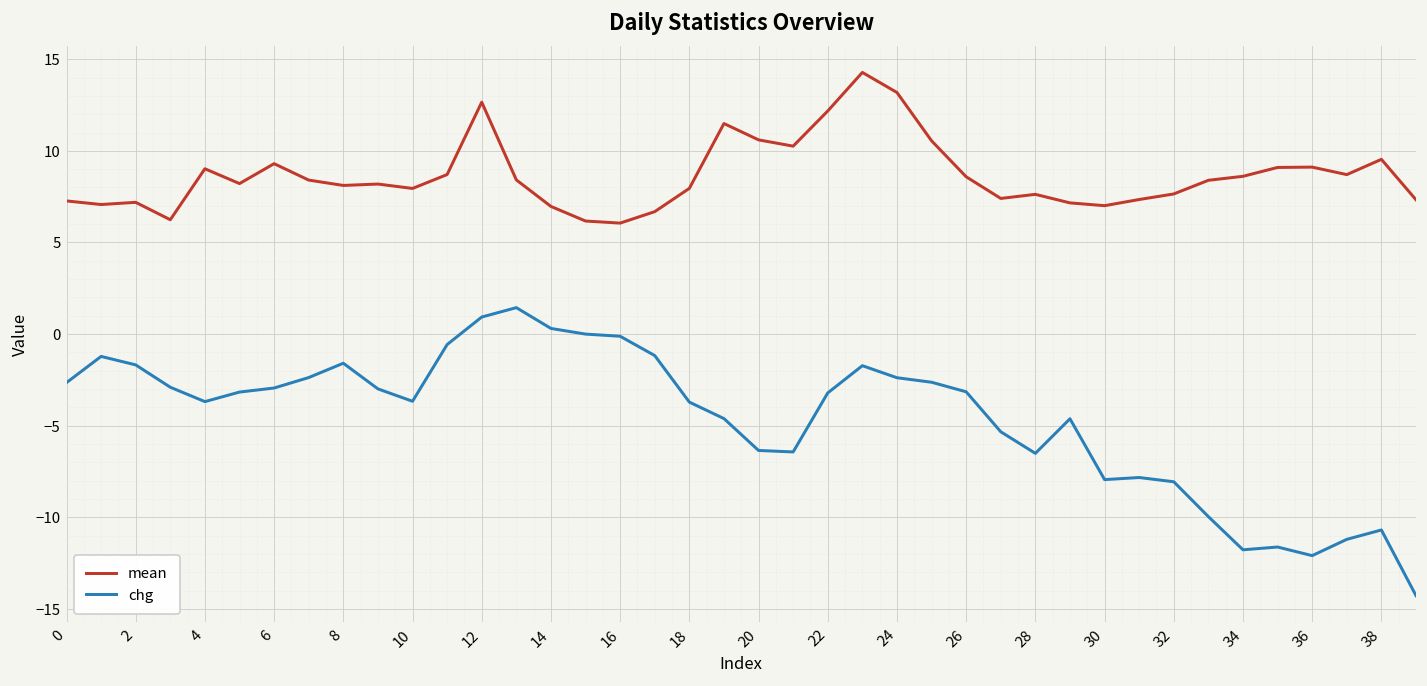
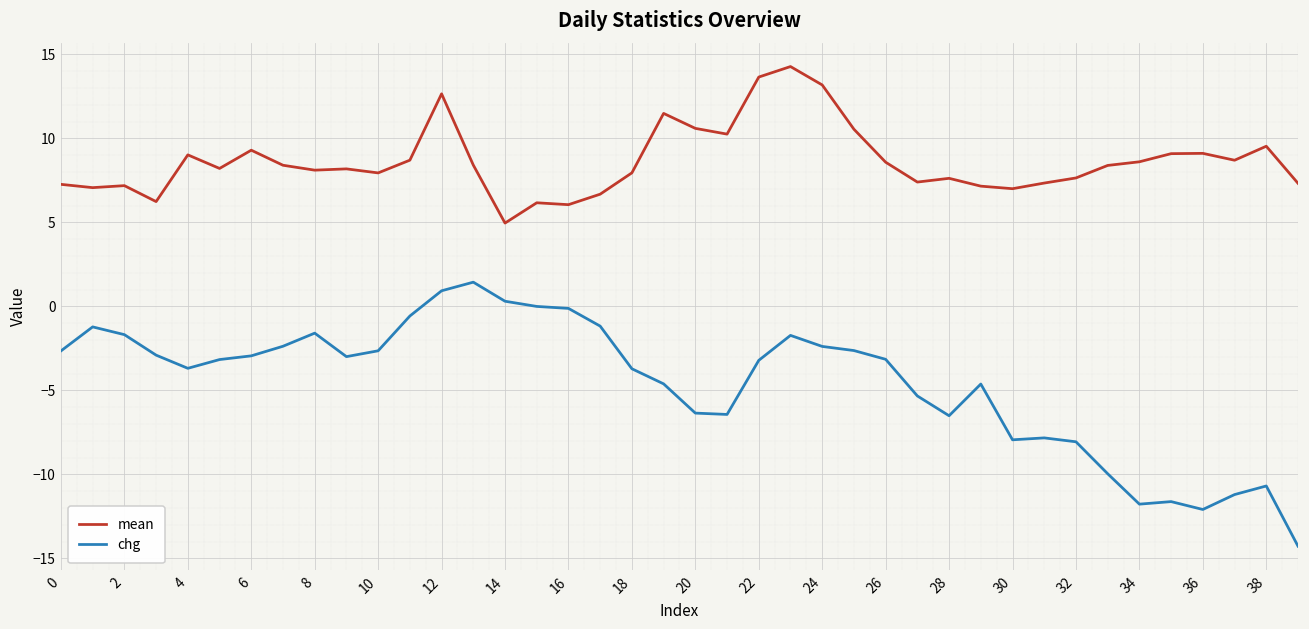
chg, 10: -3.7 -> -2.6
mean, 14: 7.0 -> 5.0
mean, 22: 12.2 -> 13.7
